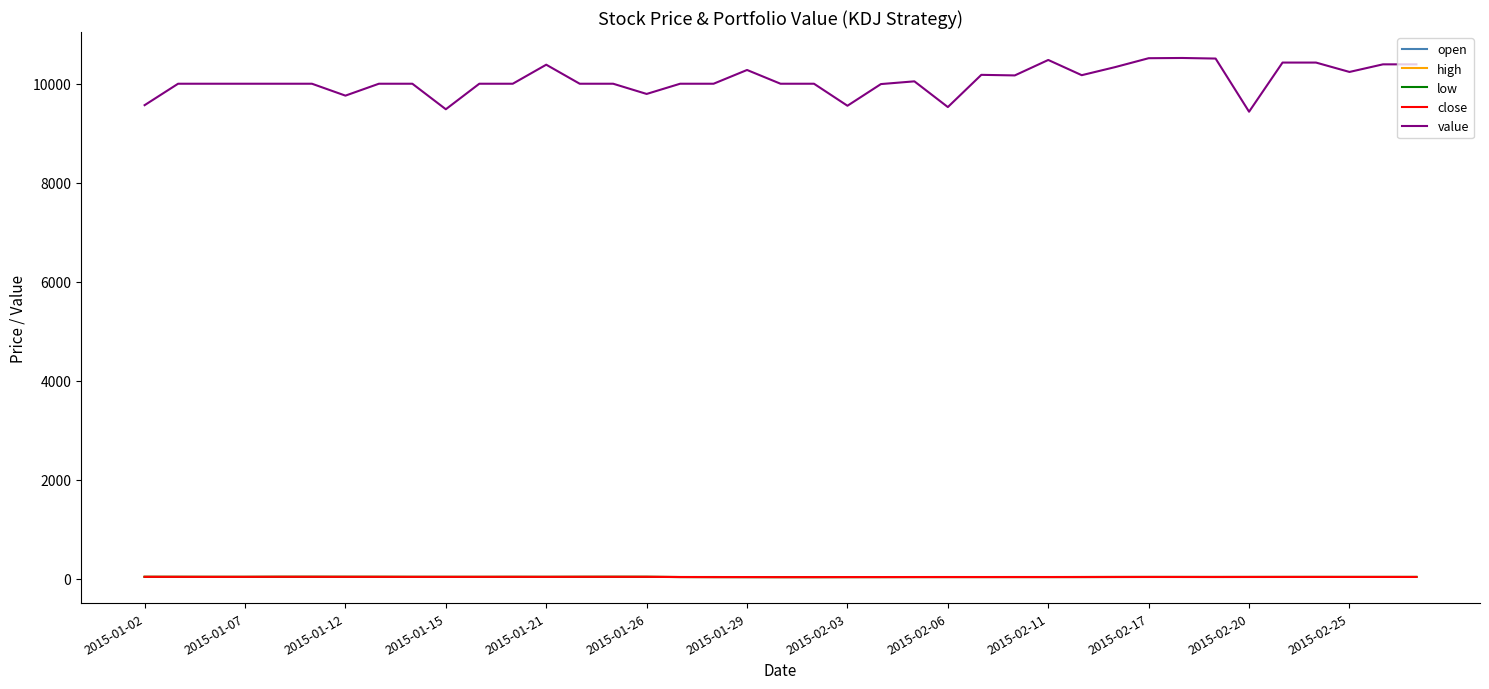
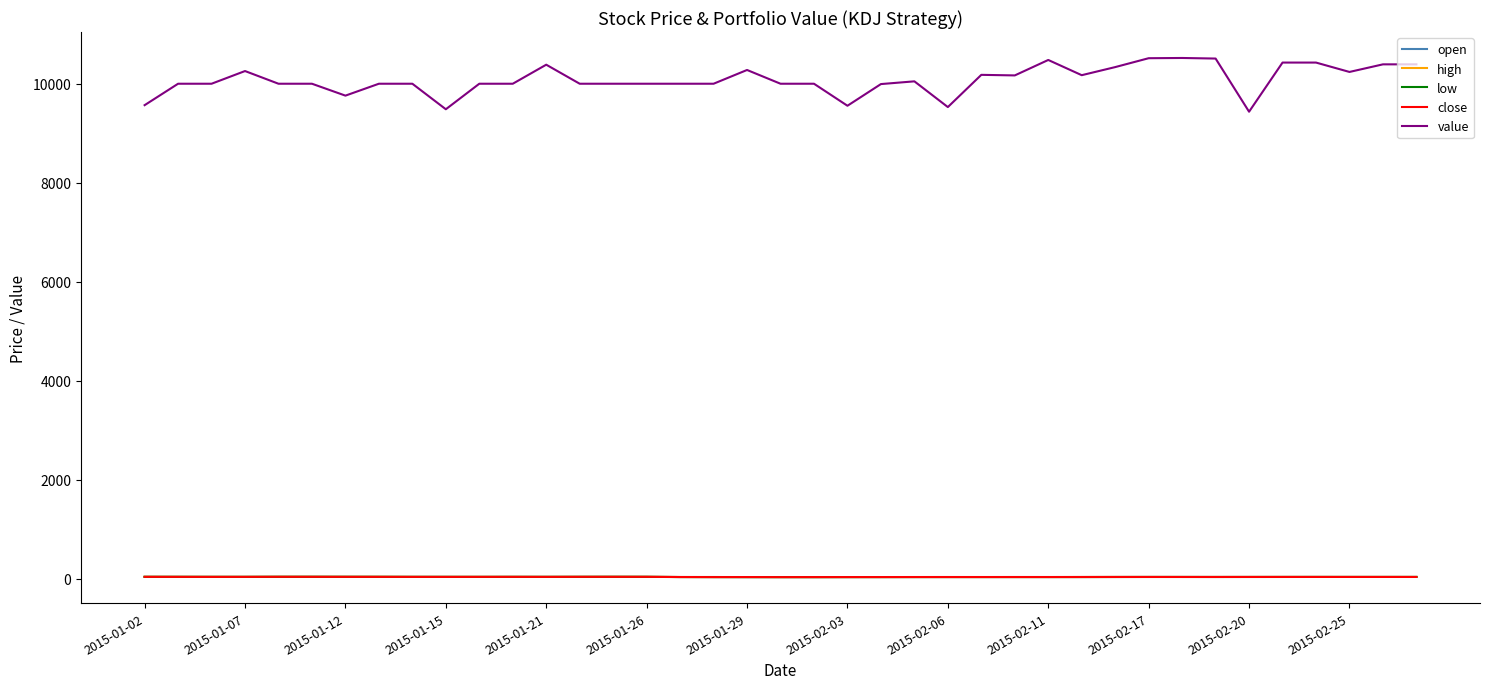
value, 2015-01-07: 10000 -> 10300
value, 2015-01-26: 9800 -> 10000
